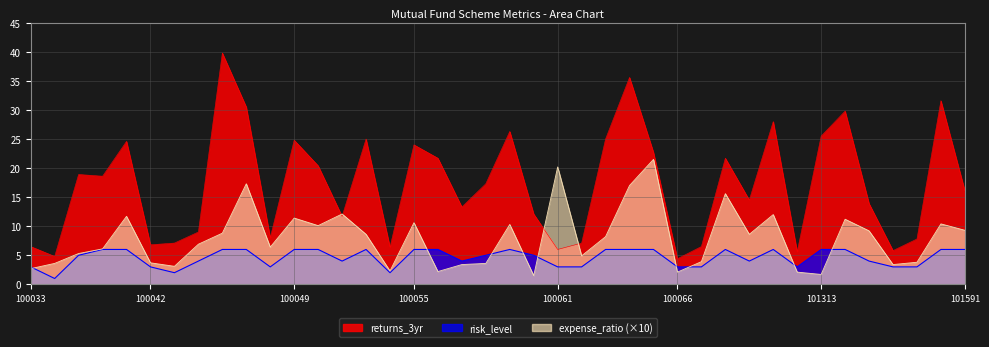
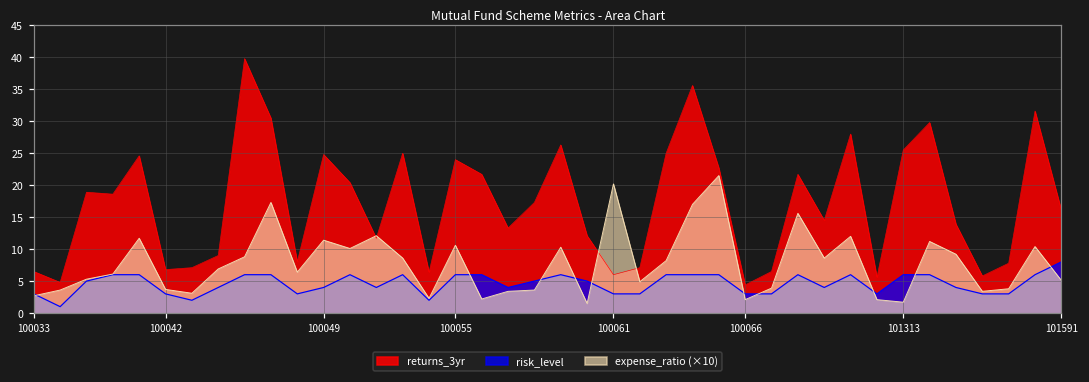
risk_level, 100049: 6 -> 4
risk_level, 101591: 6 -> 8
expense_ratio (×10), 101591: 9 -> 5
